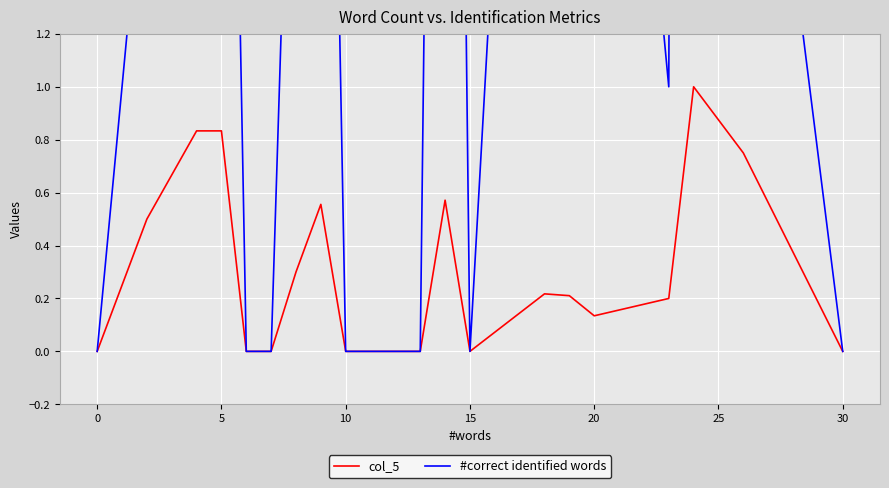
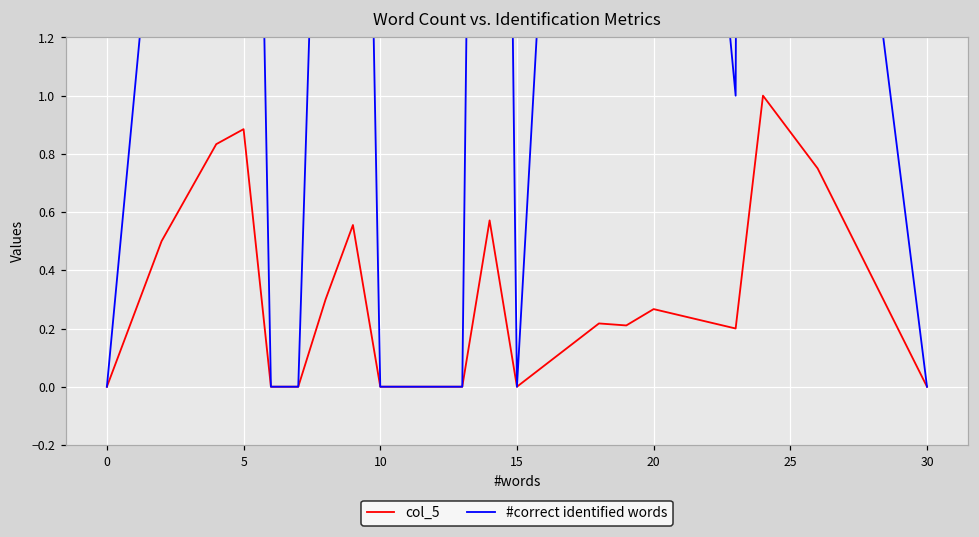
col_5, 5: 0.83 -> 0.88
col_5, 20: 0.13 -> 0.27
